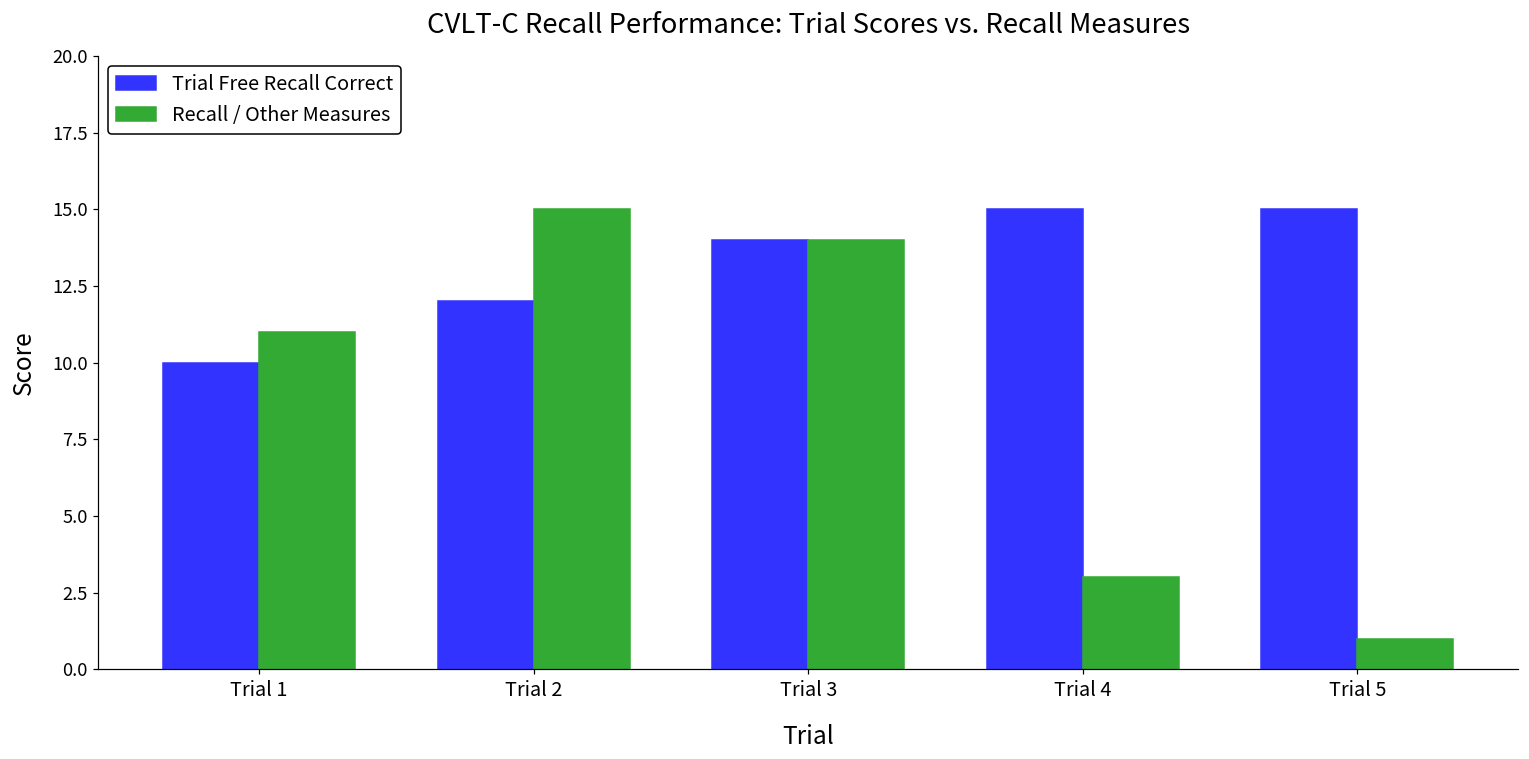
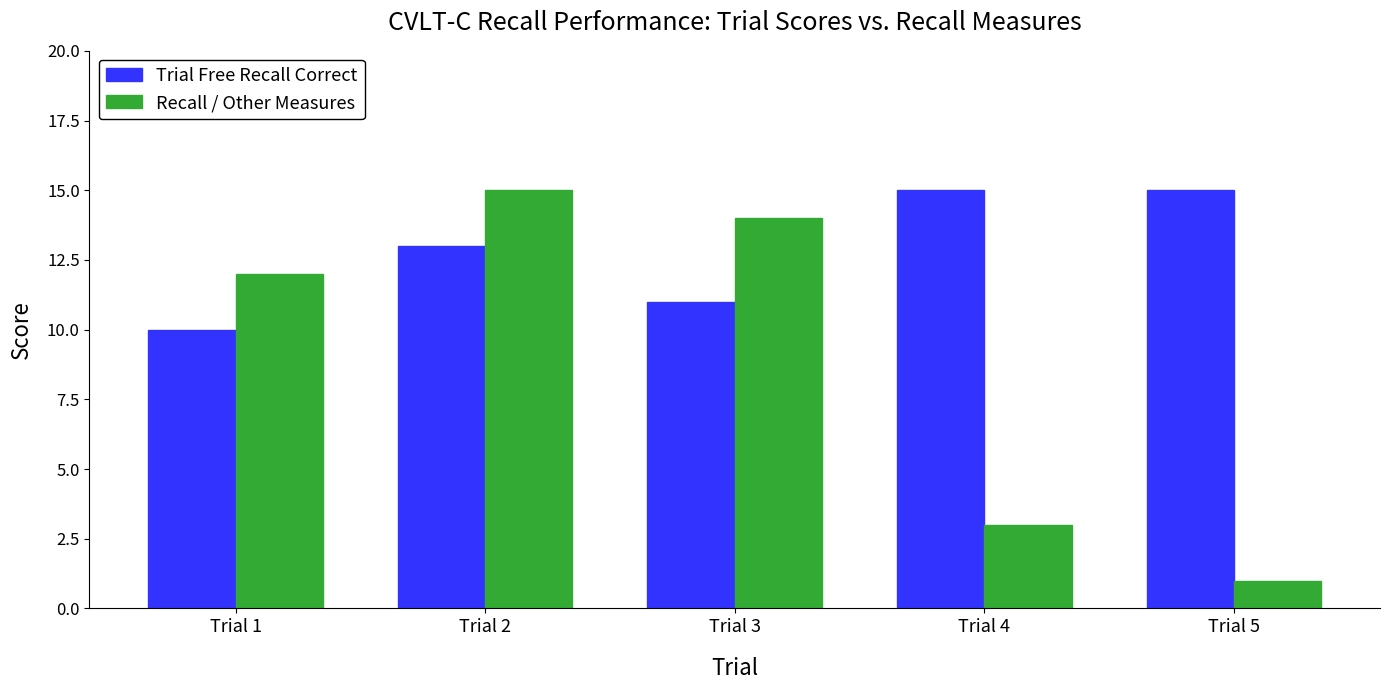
Recall / Other Measures, Trial 1: 11 -> 12
Trial Free Recall Correct, Trial 2: 12 -> 13
Trial Free Recall Correct, Trial 3: 14 -> 11
